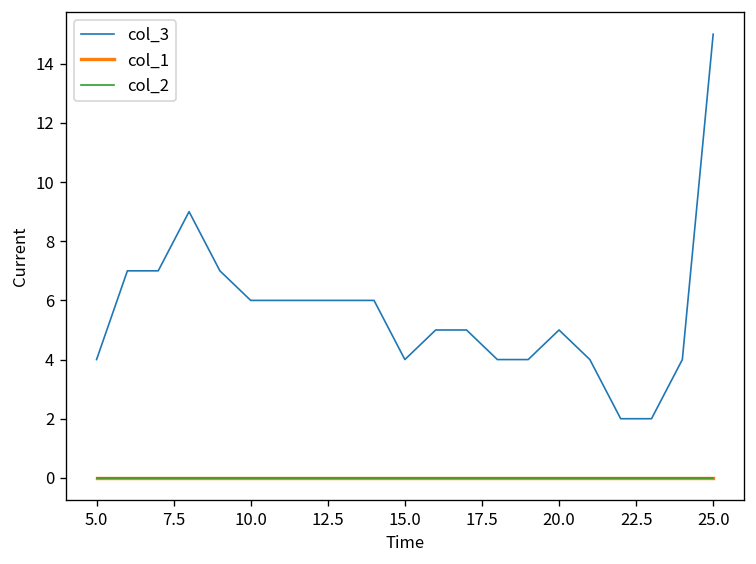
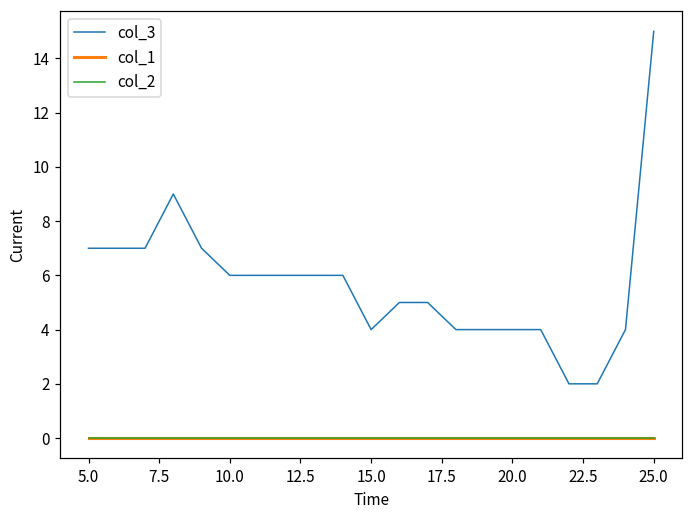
col_3, 5.0: 4 -> 7
col_3, 20.0: 5 -> 4
